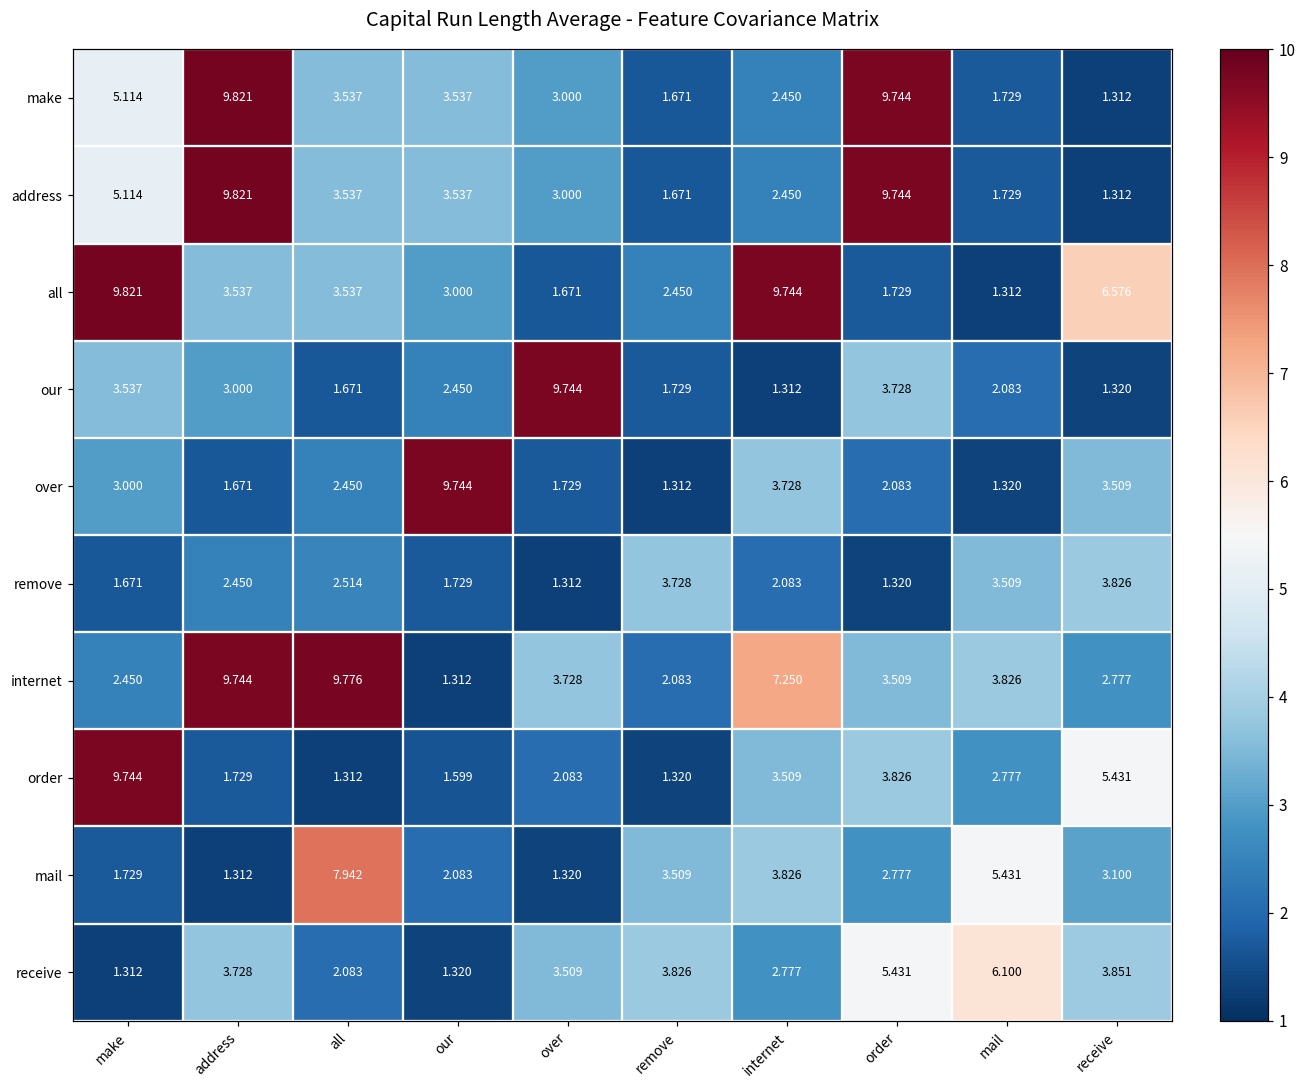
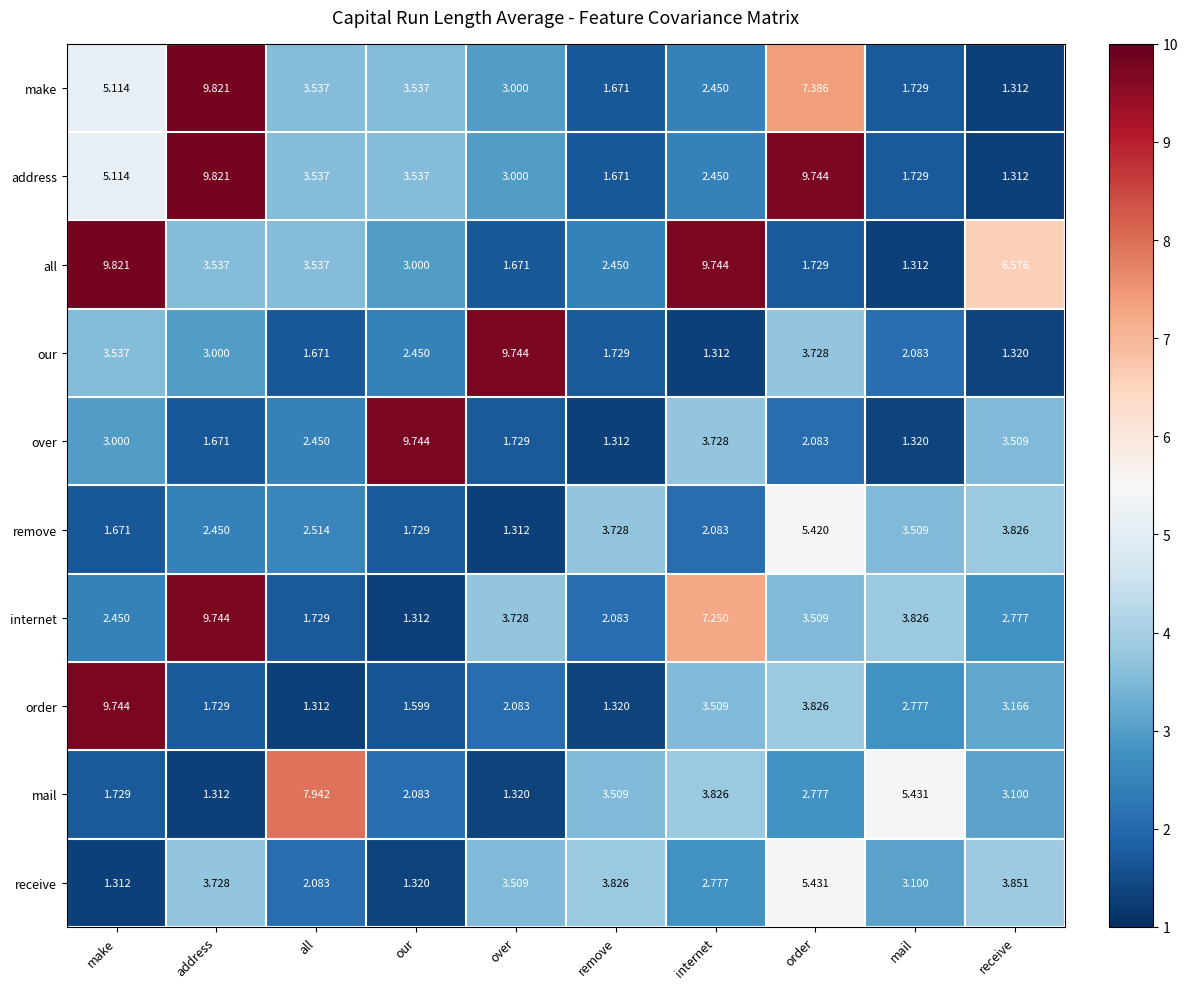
make, order: 9.744 -> 7.386
remove, order: 1.320 -> 5.420
internet, all: 9.776 -> 1.729
order, receive: 5.431 -> 3.166
receive, mail: 6.100 -> 3.100
